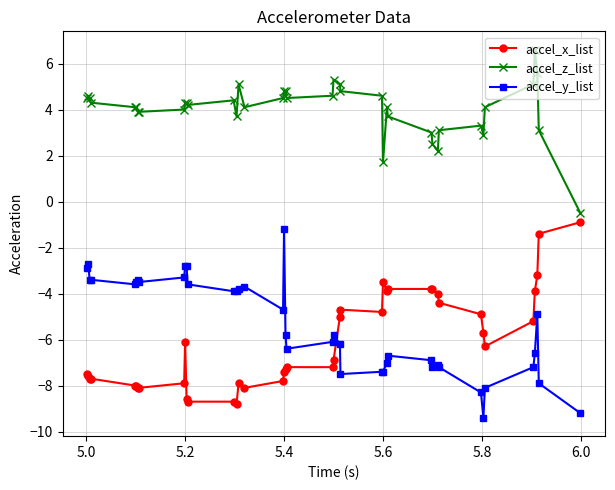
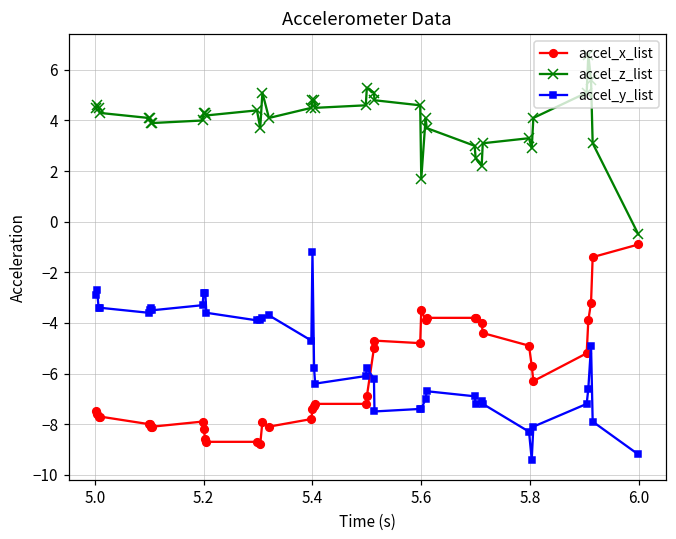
accel_x_list, 5.2: -6.1 -> -8.2
